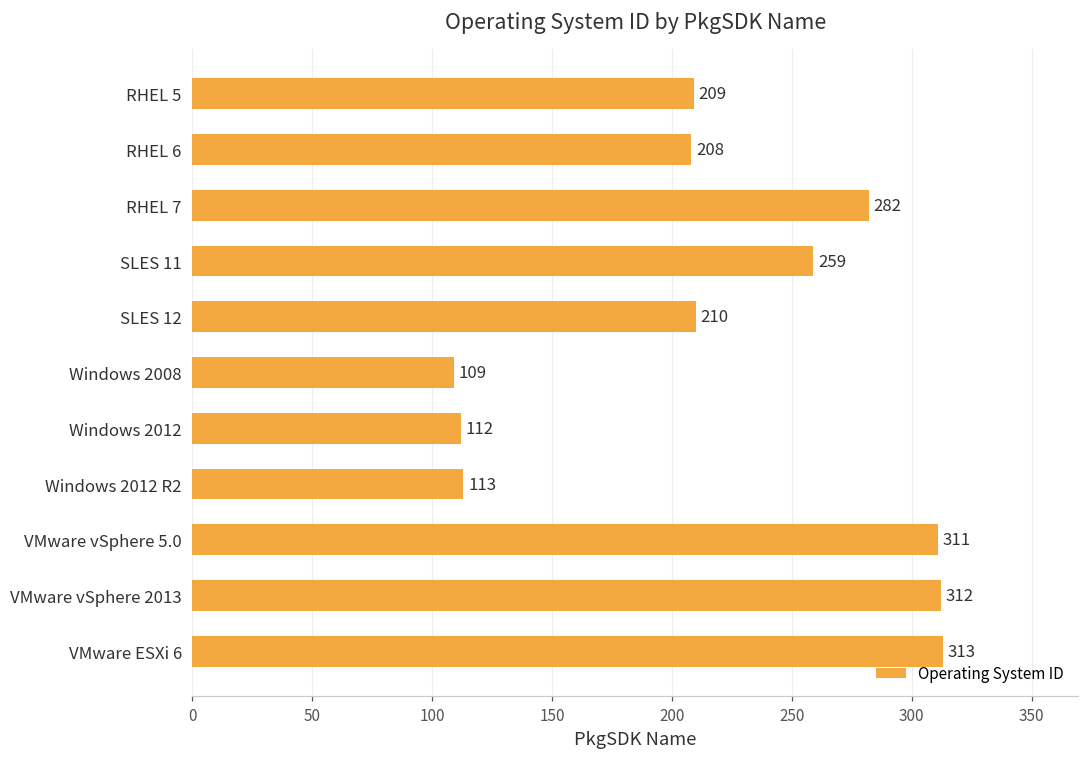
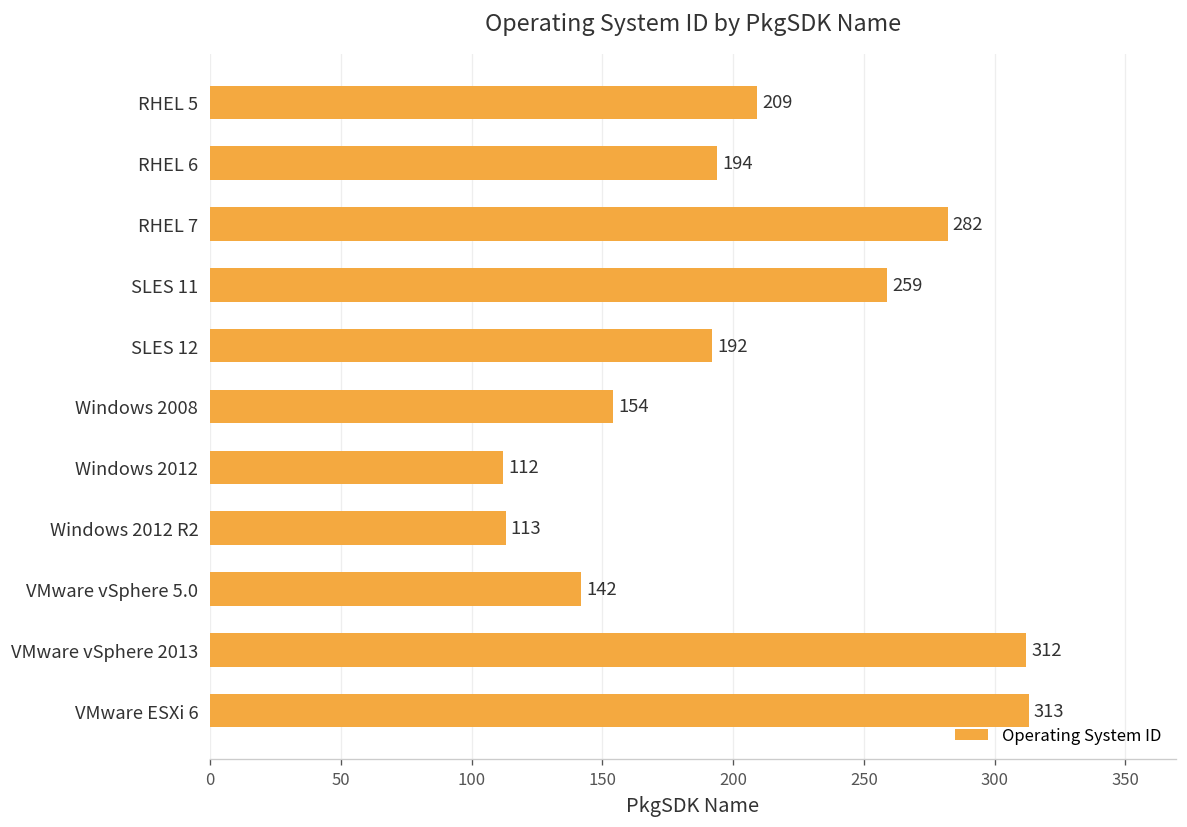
RHEL 6: 208 -> 194
SLES 12: 210 -> 192
Windows 2008: 109 -> 154
VMware vSphere 5.0: 311 -> 142
